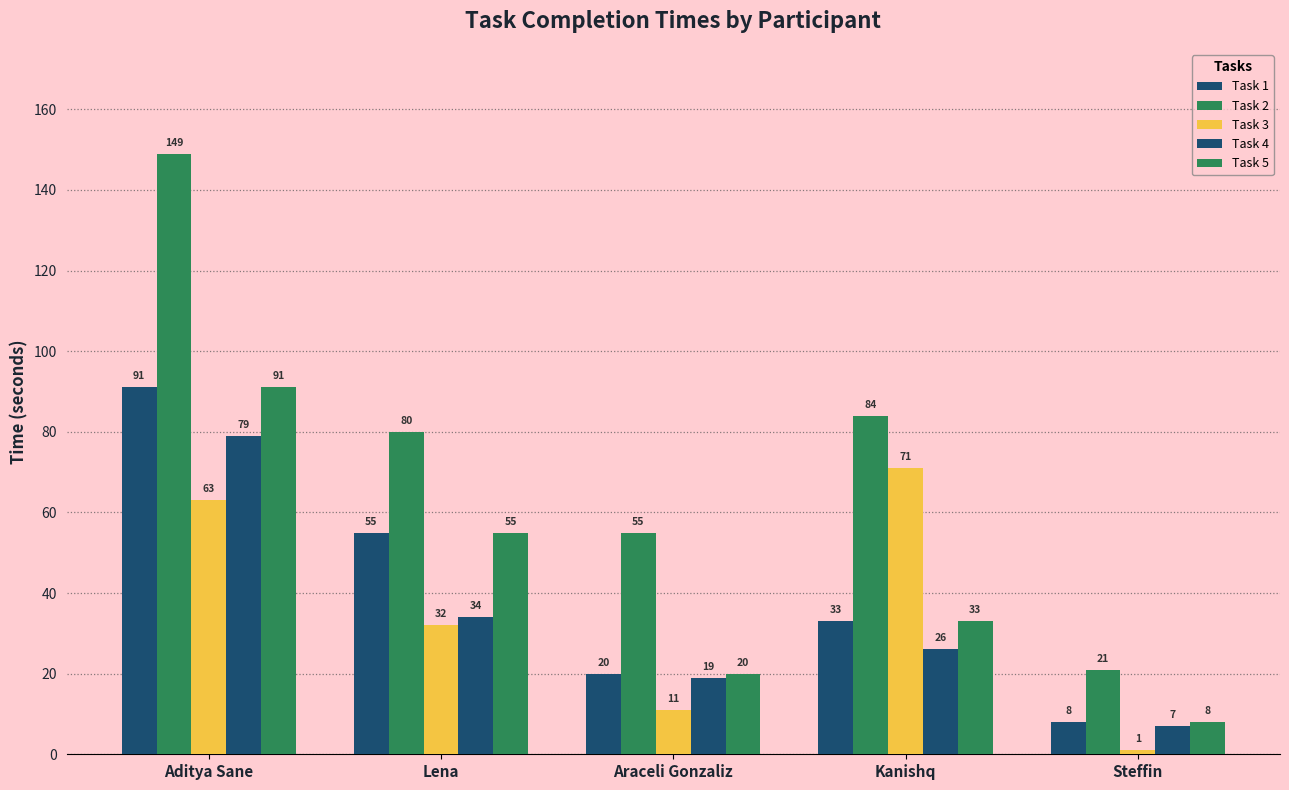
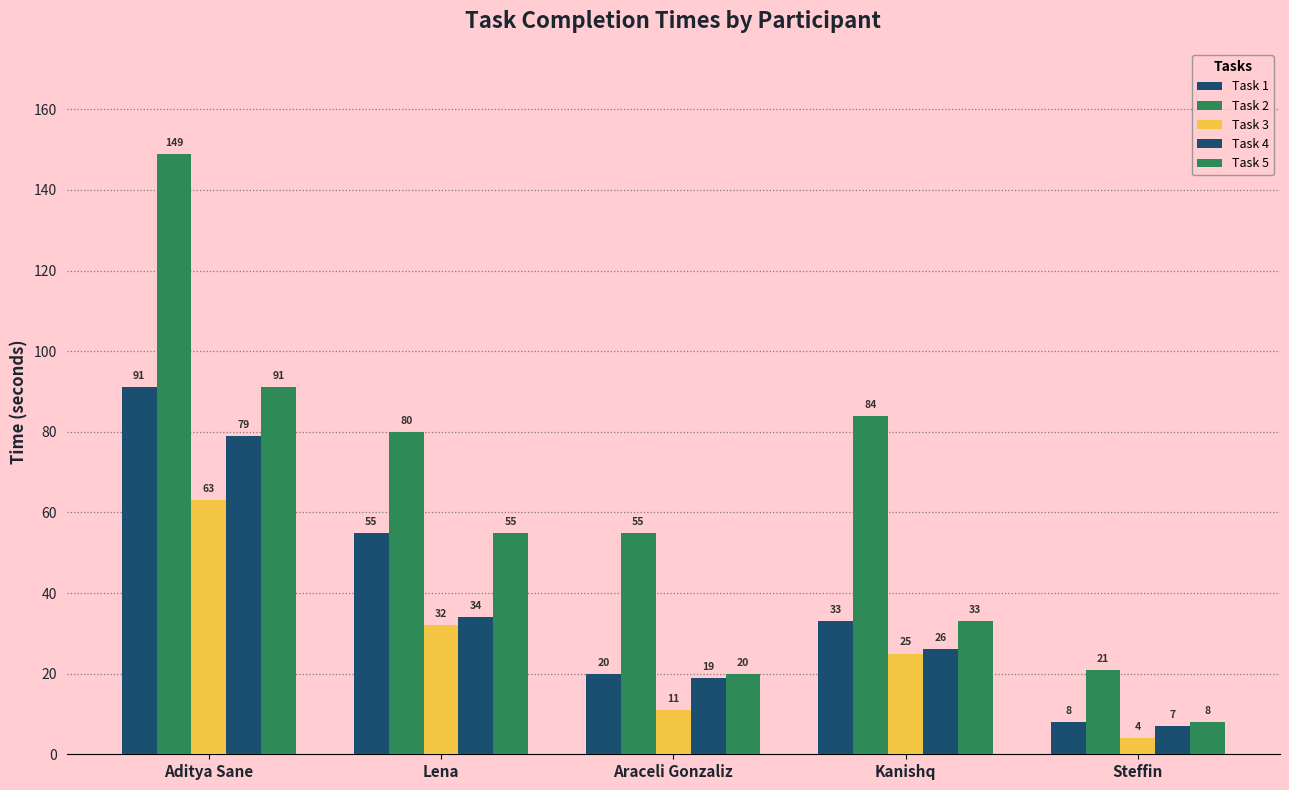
Task 3, Kanishq: 71 -> 25
Task 3, Steffin: 1 -> 4
